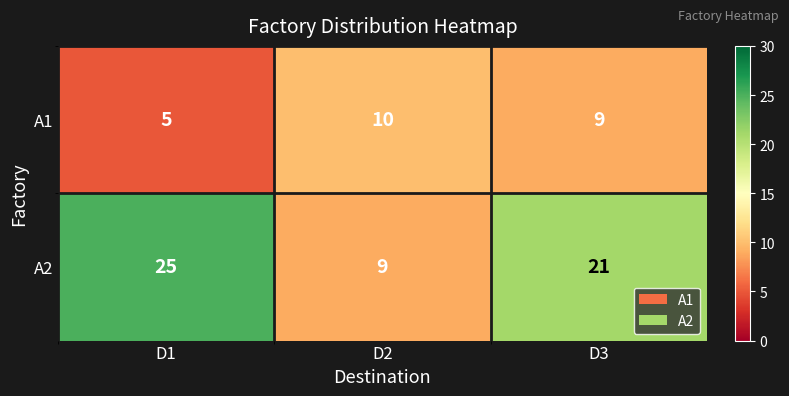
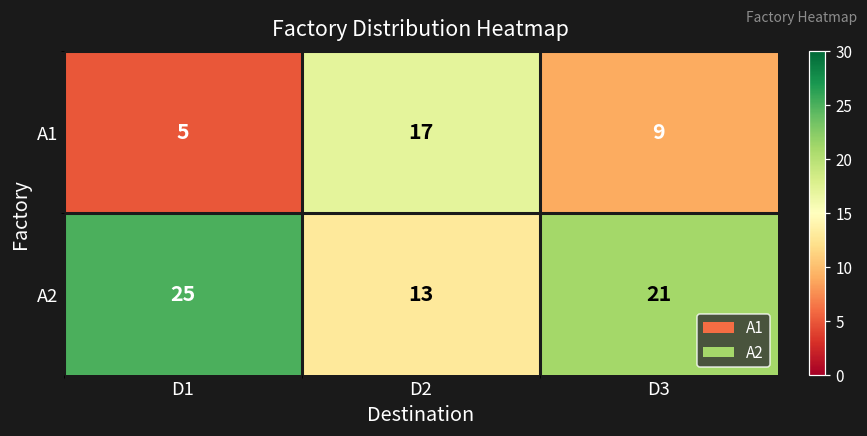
A1, D2: 10 -> 17
A2, D2: 9 -> 13
